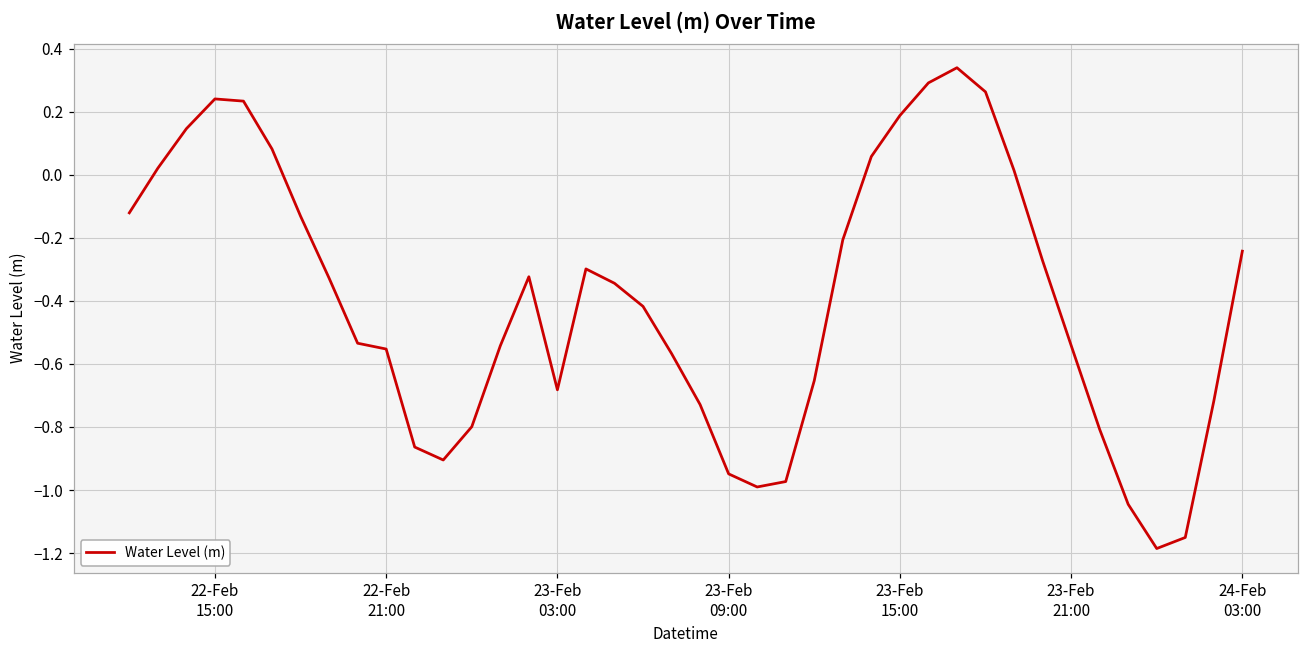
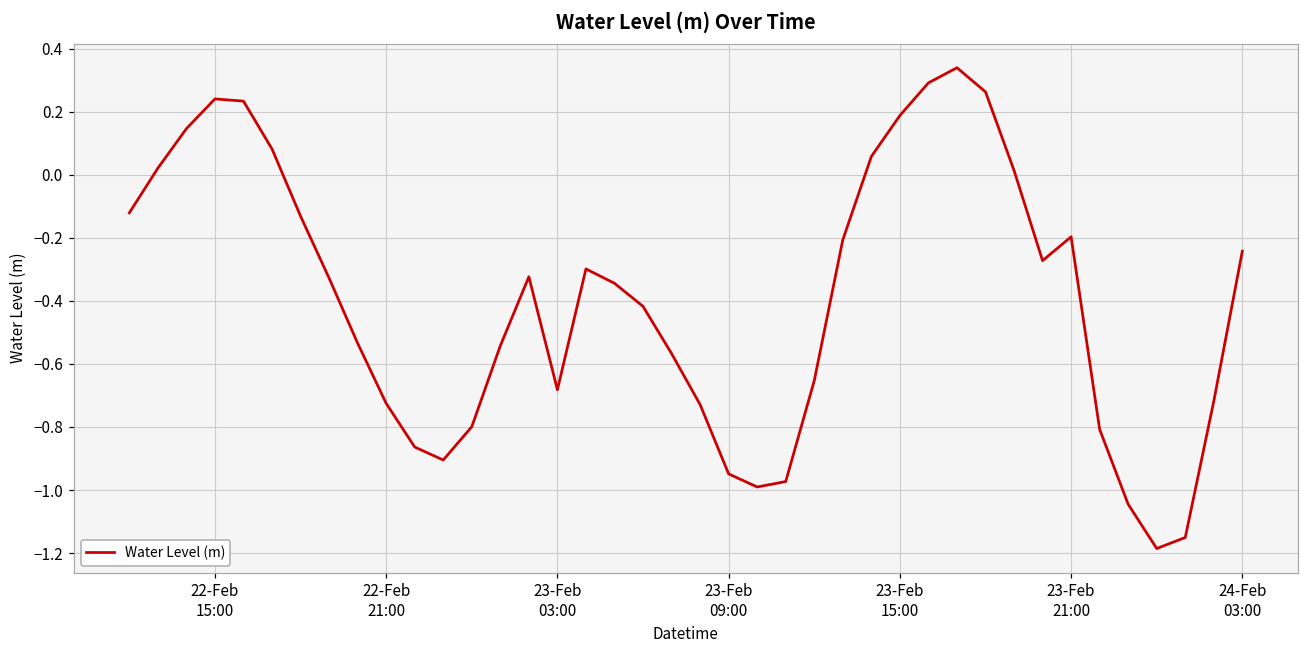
22-Feb 21:00: -0.55 -> -0.73
23-Feb 21:00: -0.54 -> -0.20
